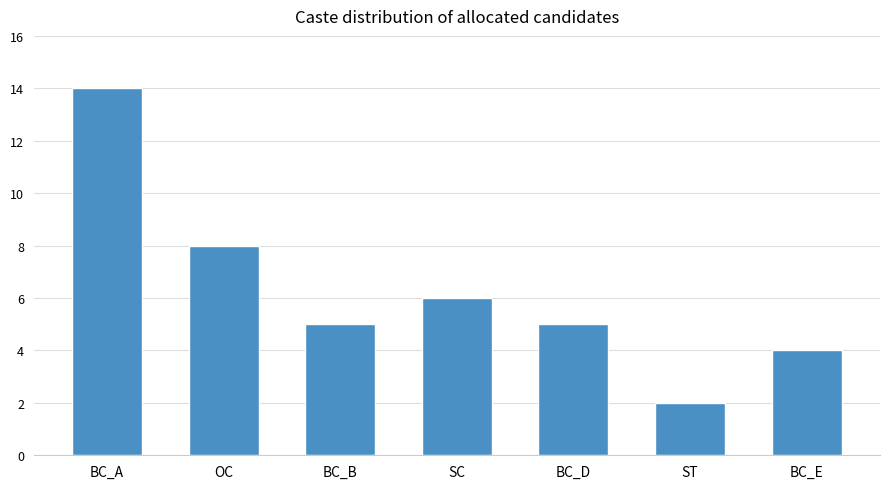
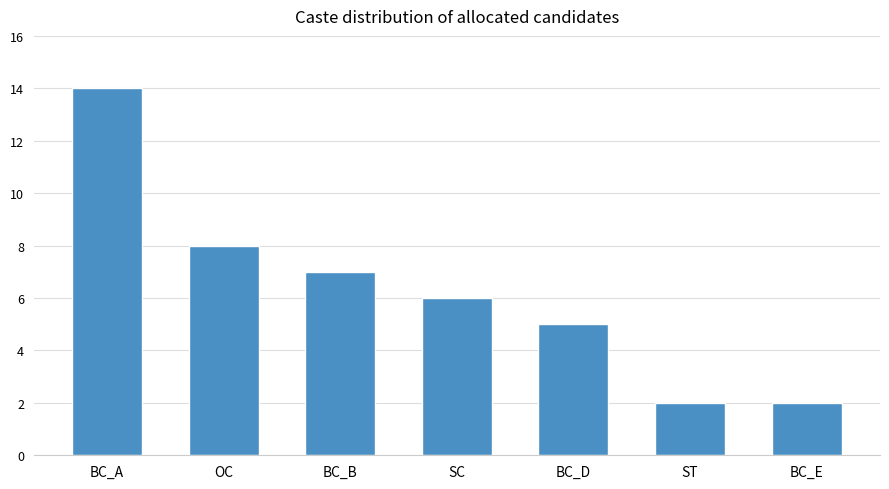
BC_B: 5 -> 7
BC_E: 4 -> 2
